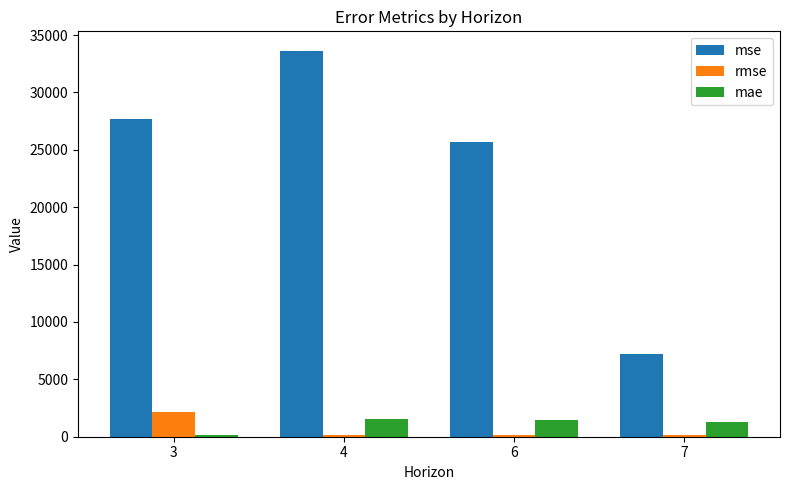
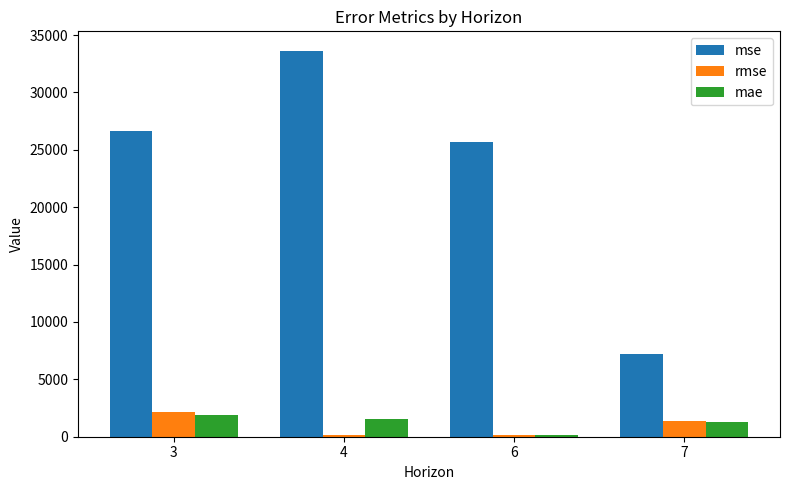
mse, 3: 27700 -> 26600
mae, 3: 100 -> 1900
mae, 6: 1500 -> 100
rmse, 7: 100 -> 1400
